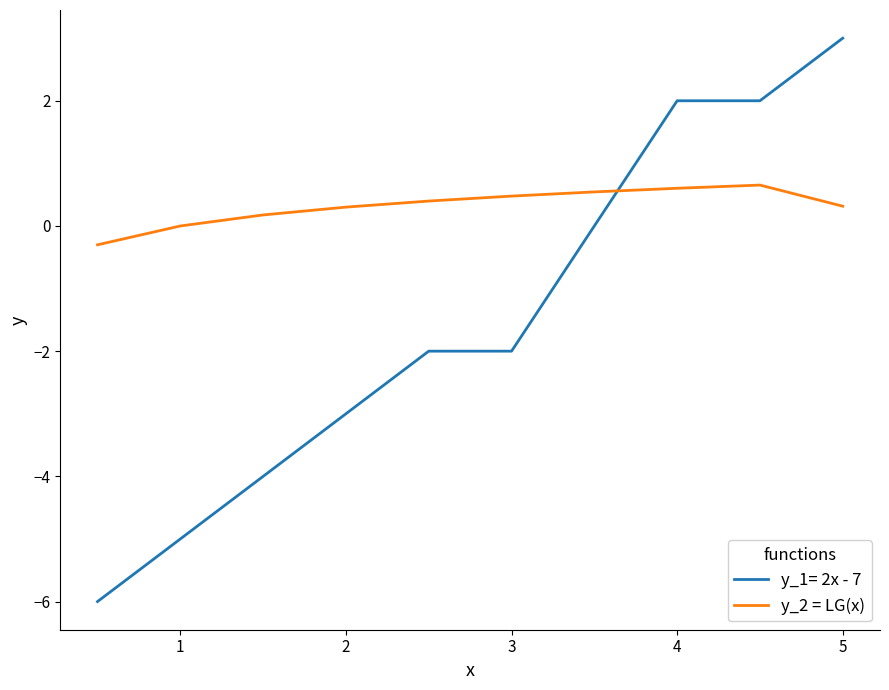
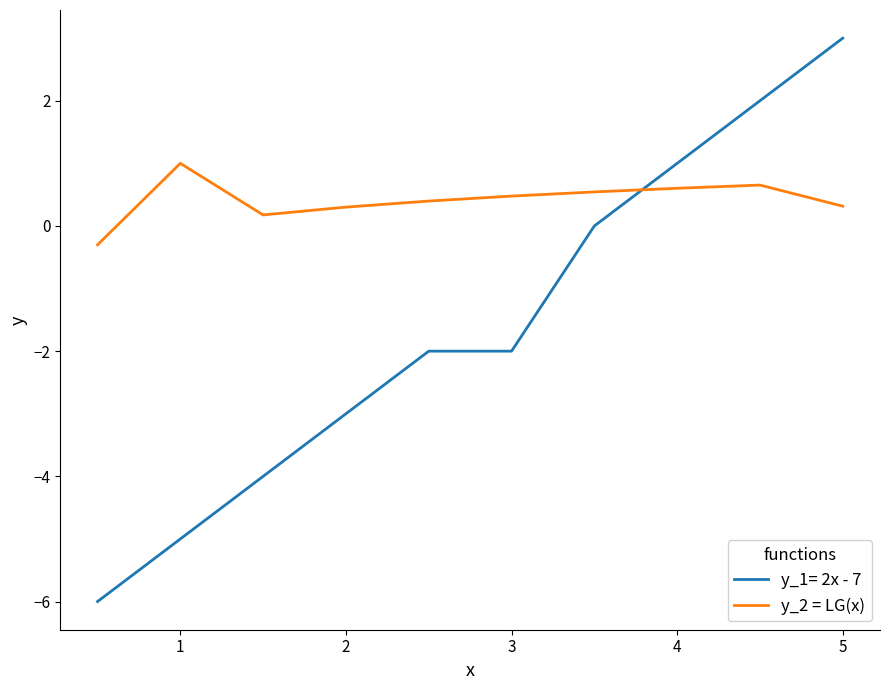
y_2 = LG(x), 1: 0 -> 1
y_1= 2x - 7, 4: 2 -> 1
